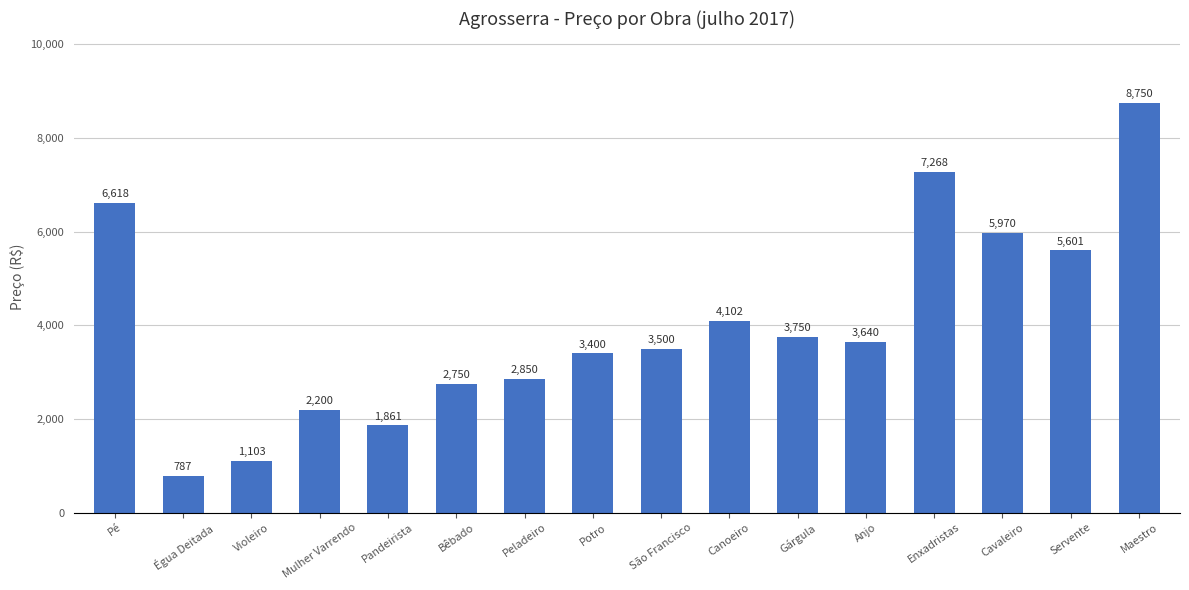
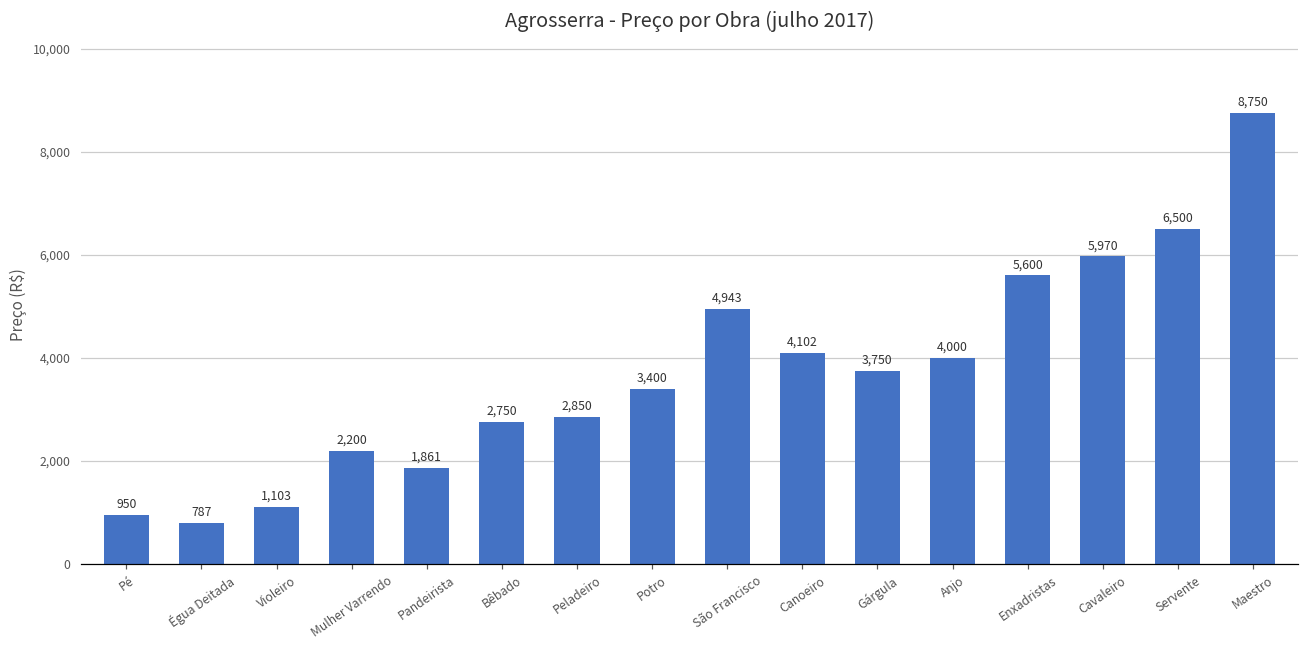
Pé: 6,618 -> 950
São Francisco: 3,500 -> 4,943
Anjo: 3,640 -> 4,000
Enxadristas: 7,268 -> 5,600
Servente: 5,601 -> 6,500
